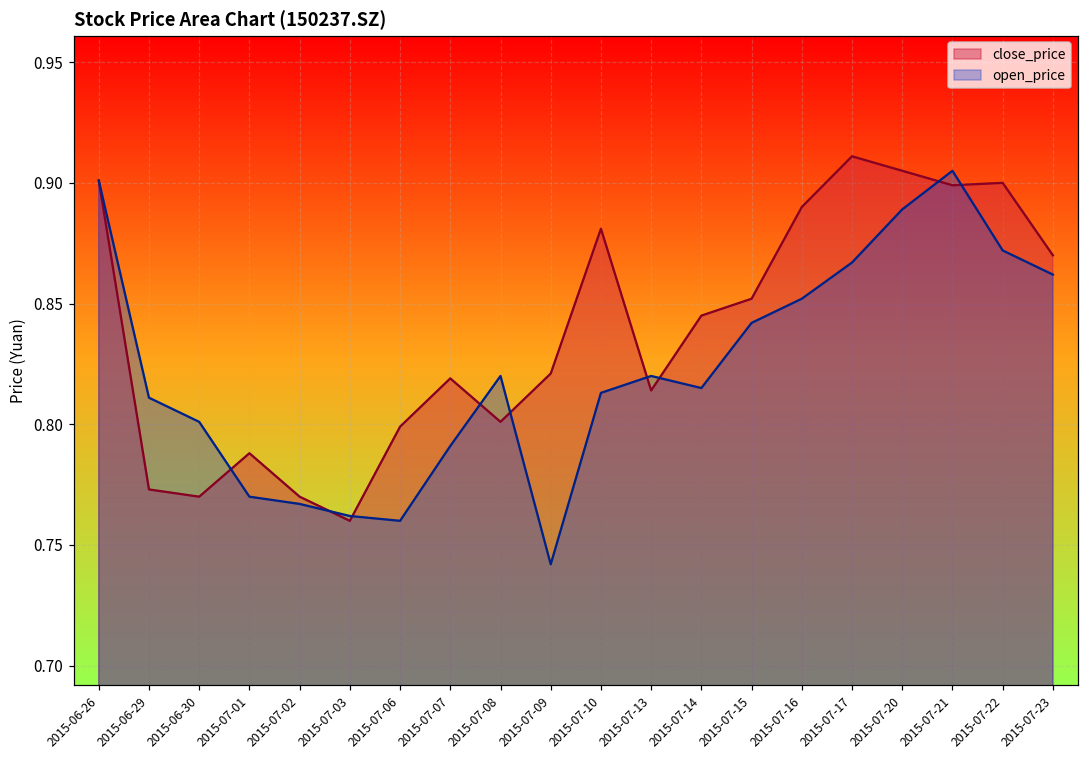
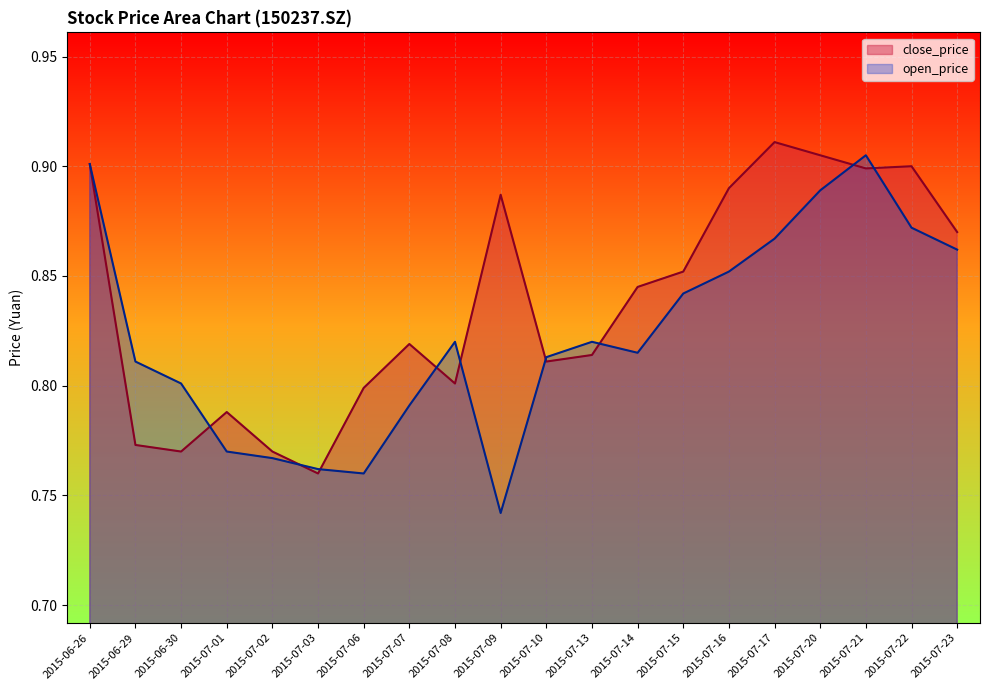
close_price, 2015-07-09: 0.821 -> 0.887
close_price, 2015-07-10: 0.881 -> 0.811
